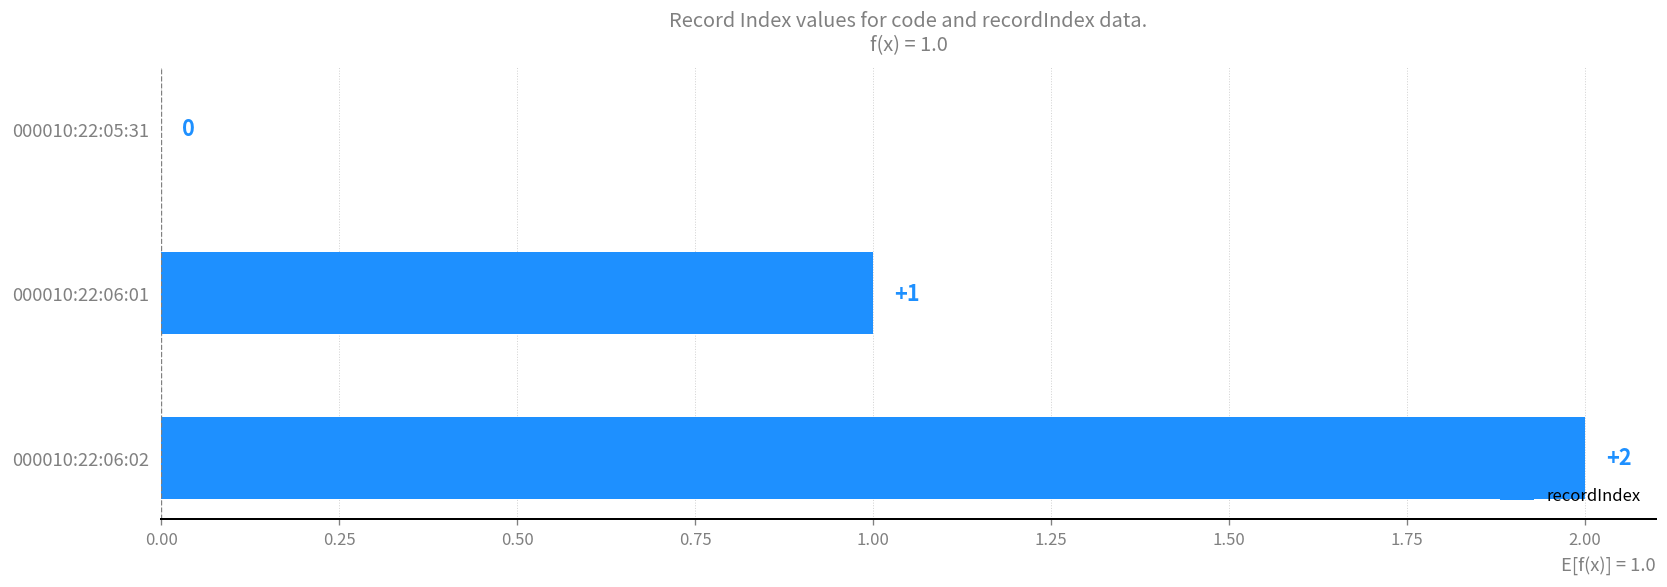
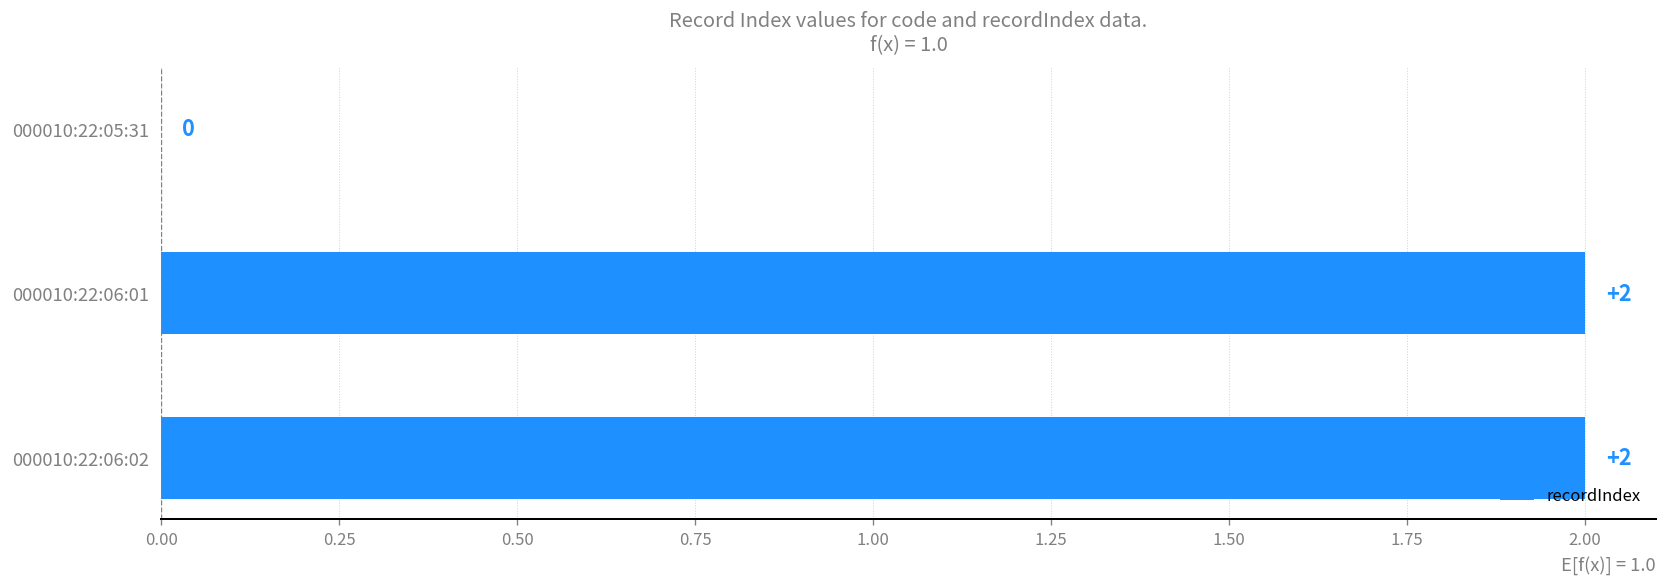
000010:22:06:01: +1 -> +2
